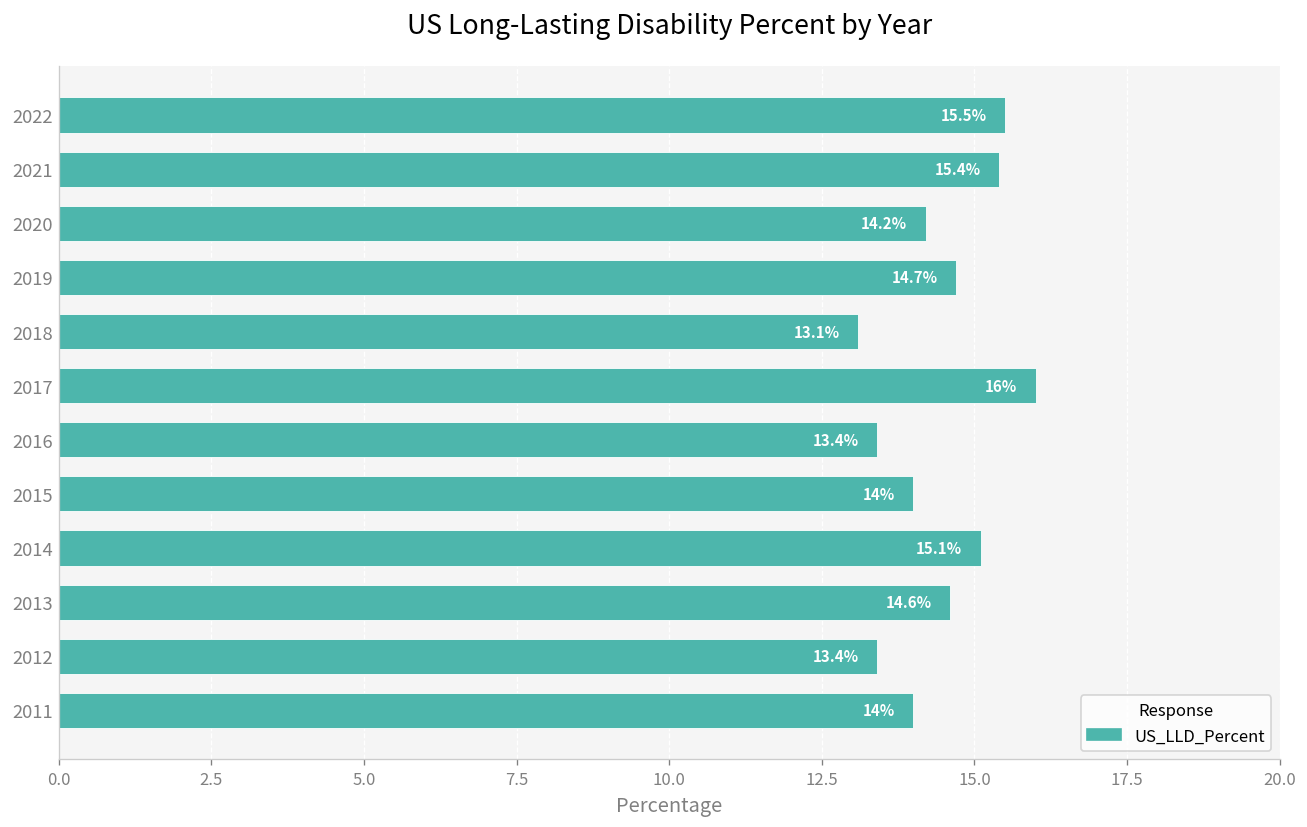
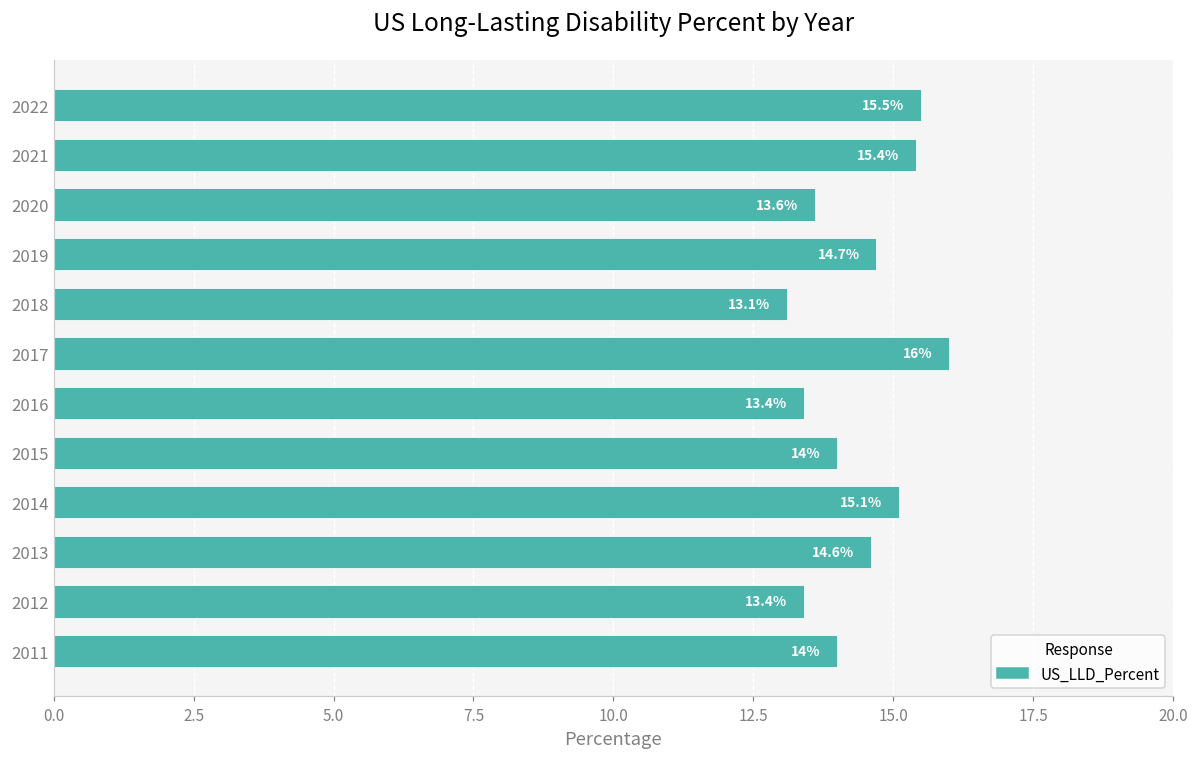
2020: 14.2% -> 13.6%
